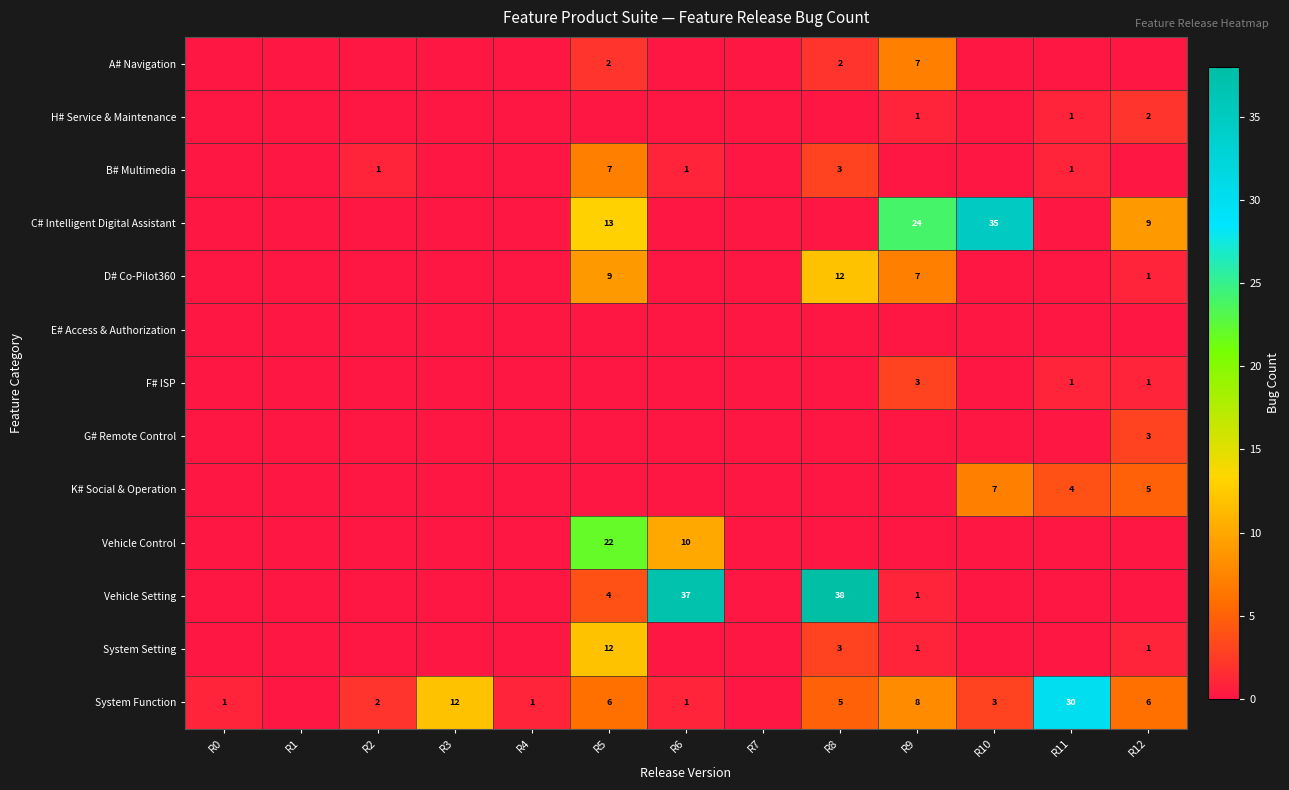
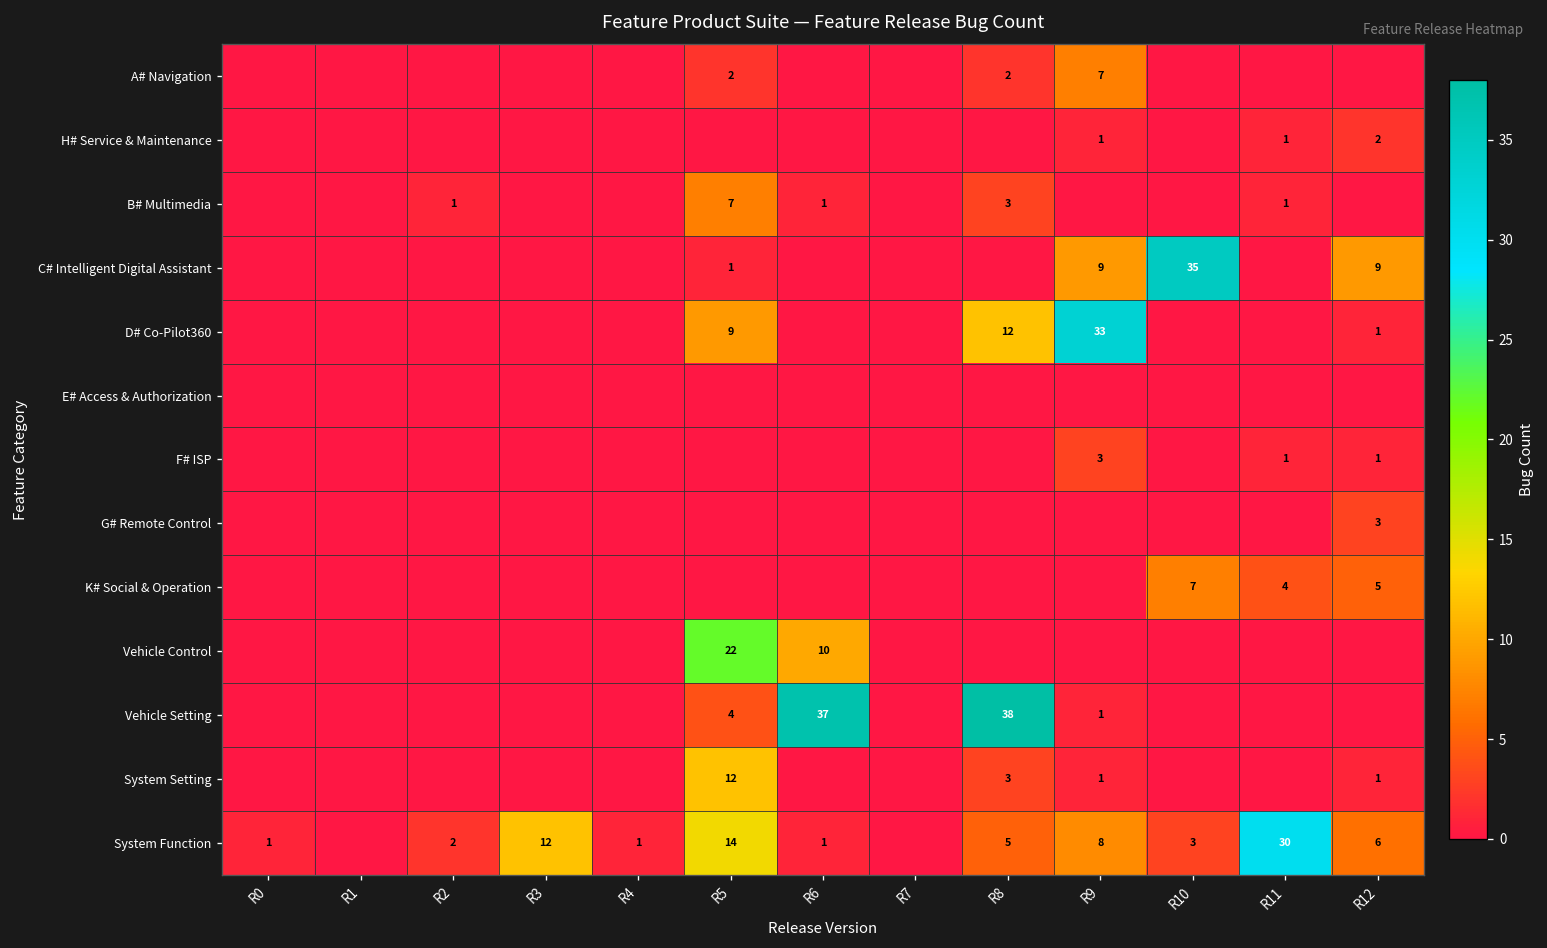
C# Intelligent Digital Assistant, R5: 13 -> 1
C# Intelligent Digital Assistant, R9: 24 -> 9
D# Co-Pilot360, R9: 7 -> 33
System Function, R5: 6 -> 14
